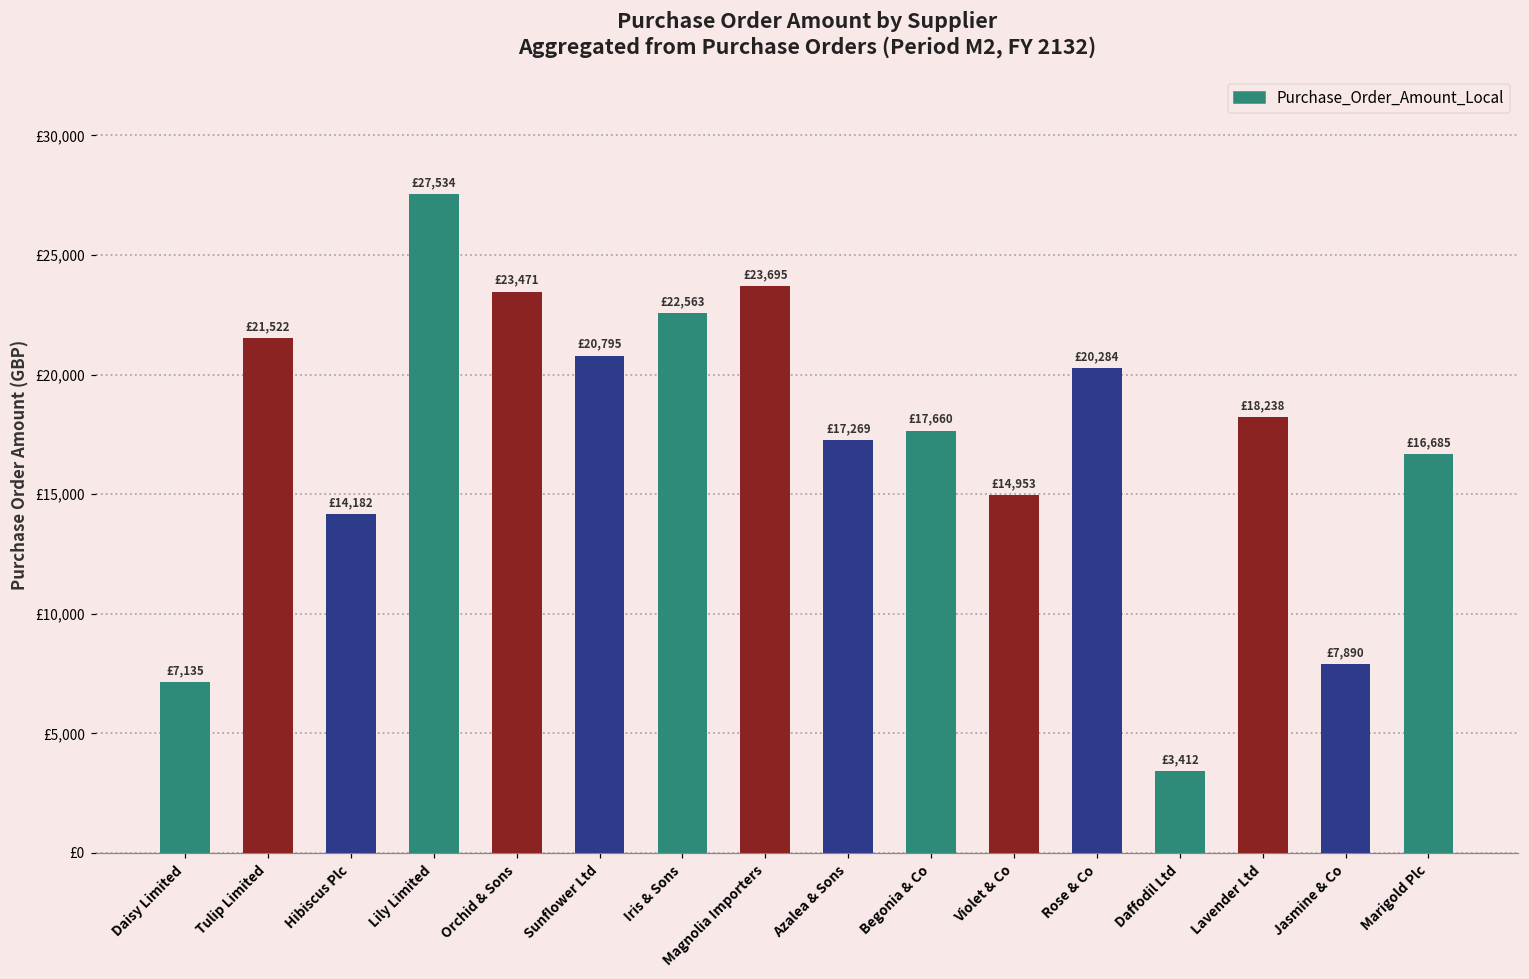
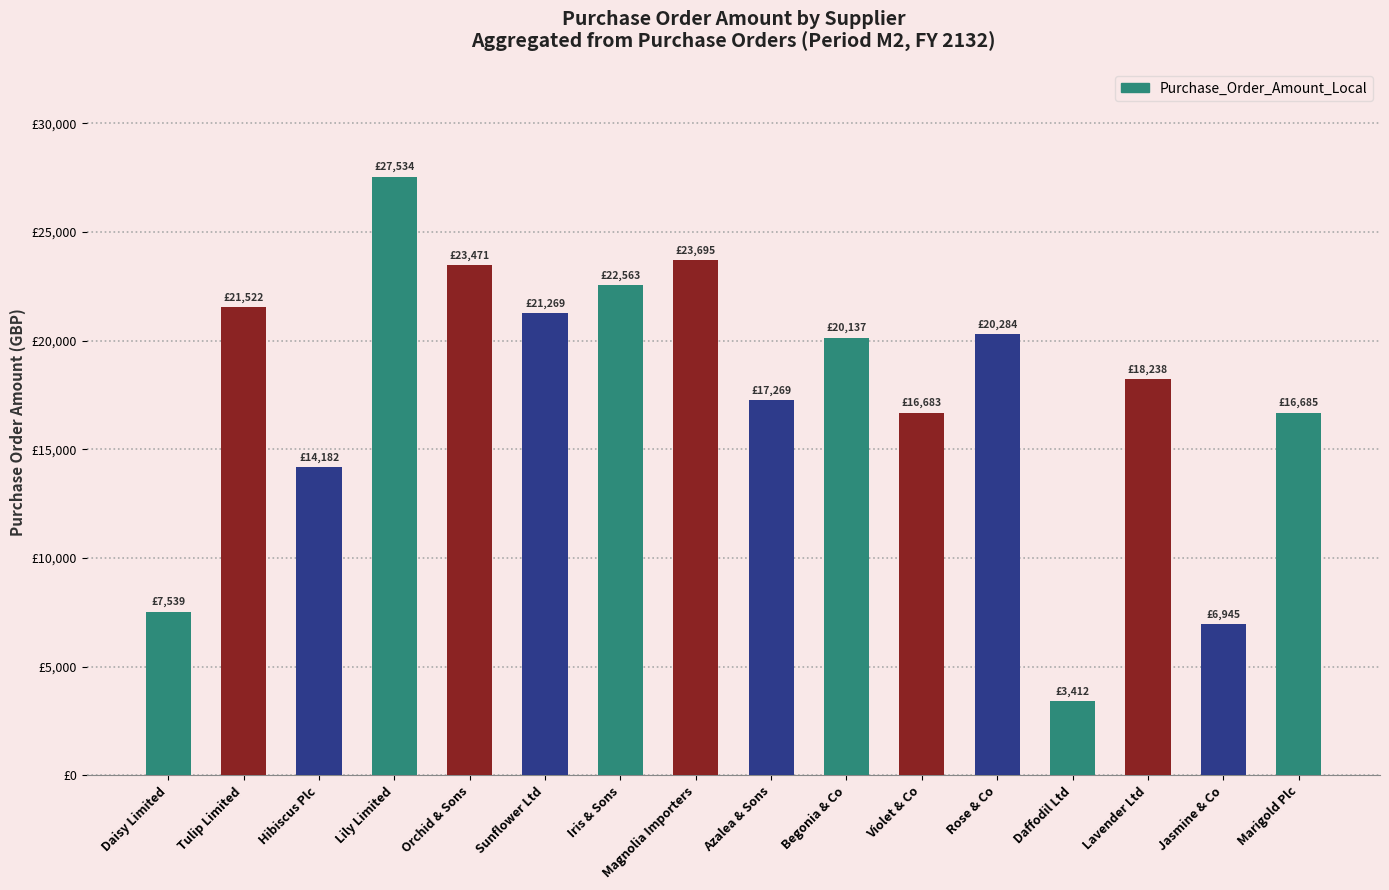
Daisy Limited: £7,135 -> £7,539
Sunflower Ltd: £20,795 -> £21,269
Begonia & Co: £17,660 -> £20,137
Violet & Co: £14,953 -> £16,683
Jasmine & Co: £7,890 -> £6,945
